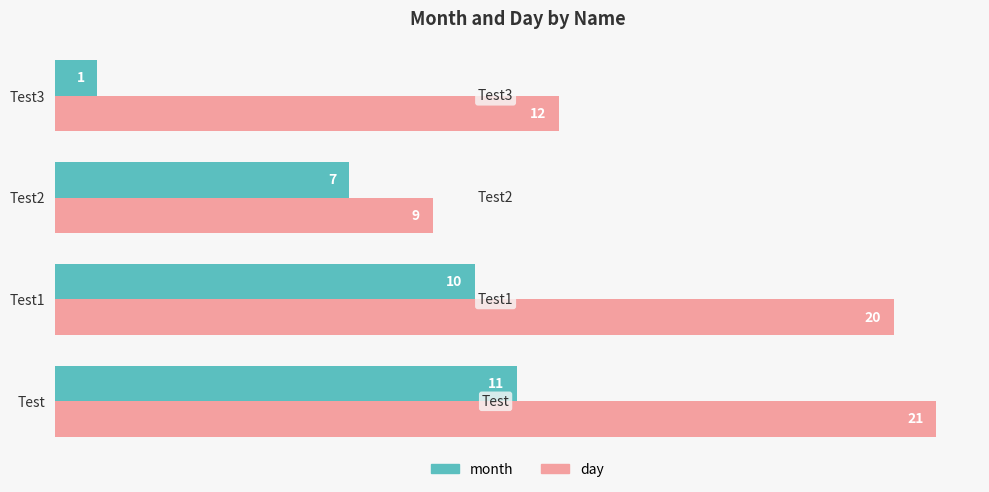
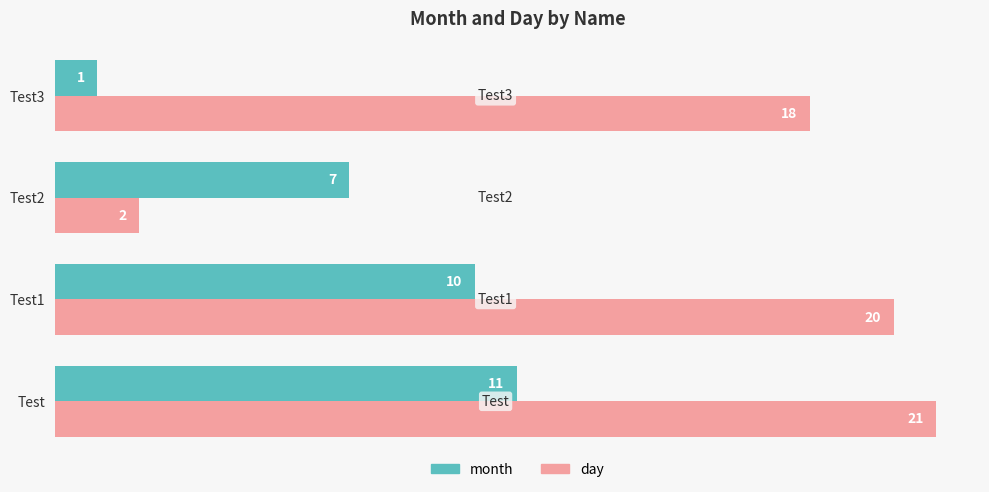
day, Test3: 12 -> 18
day, Test2: 9 -> 2
